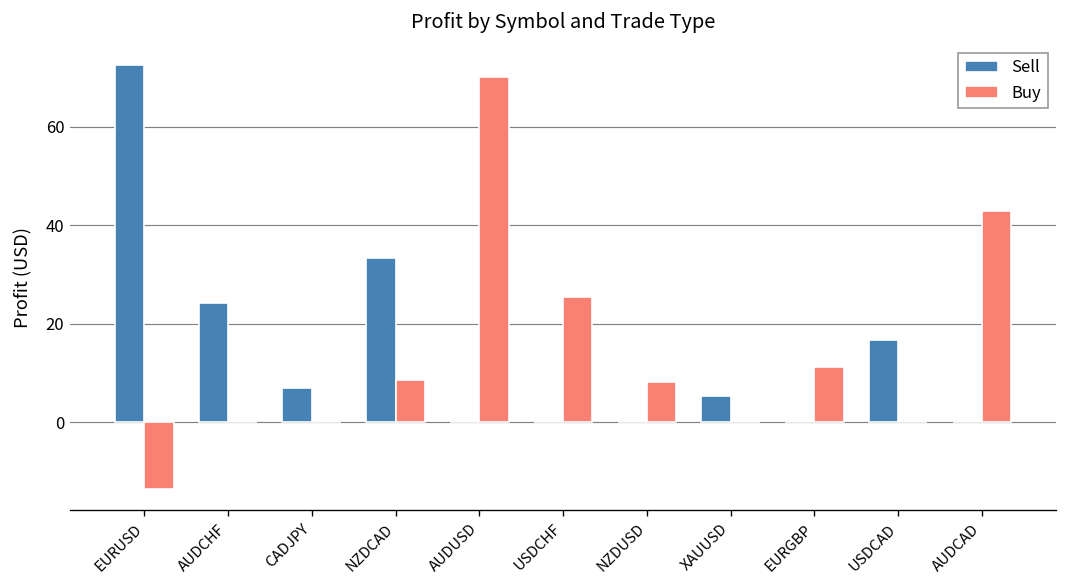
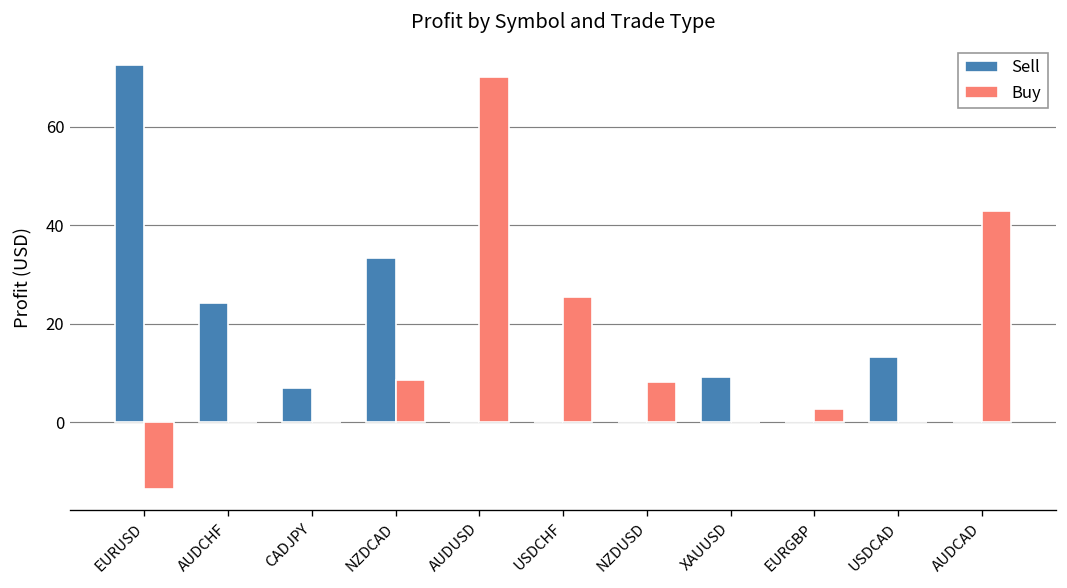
Sell, XAUUSD: 5 -> 9
Buy, EURGBP: 11 -> 3
Sell, USDCAD: 17 -> 13
